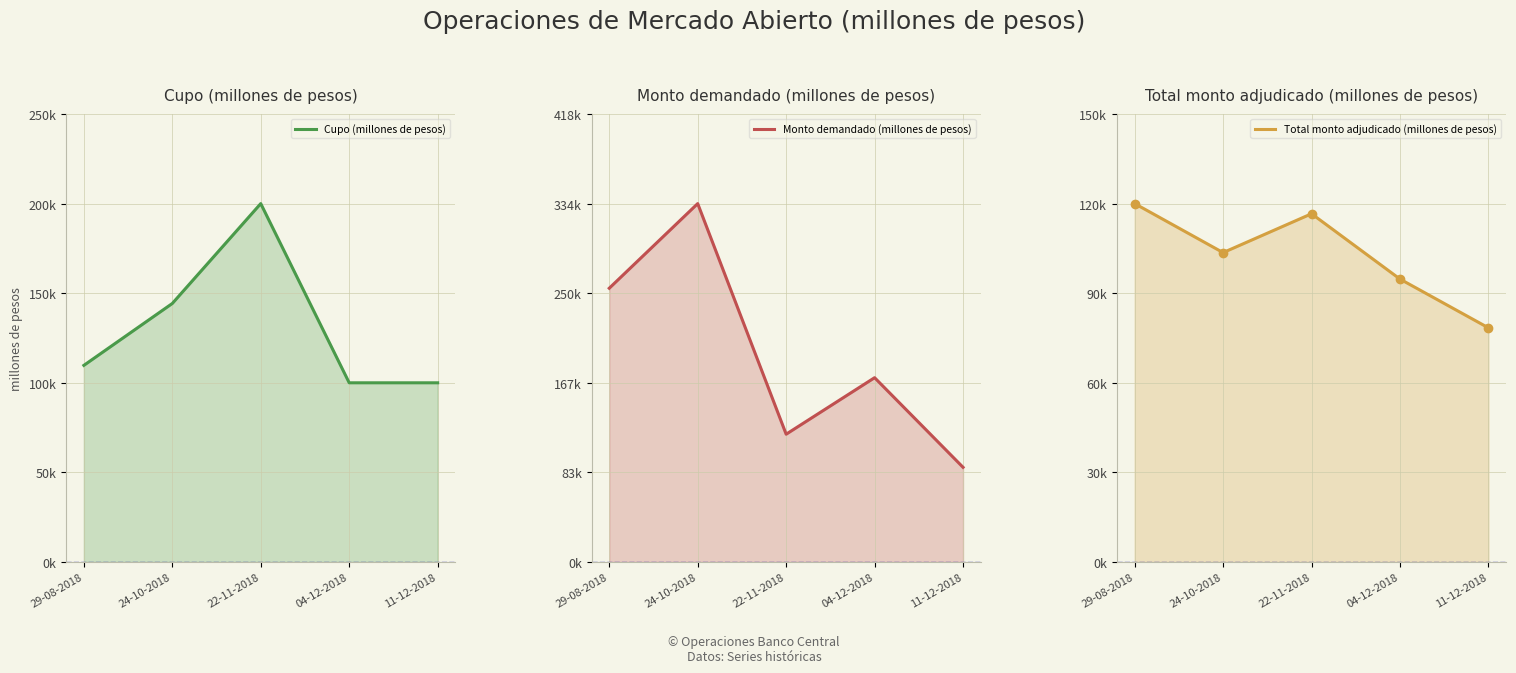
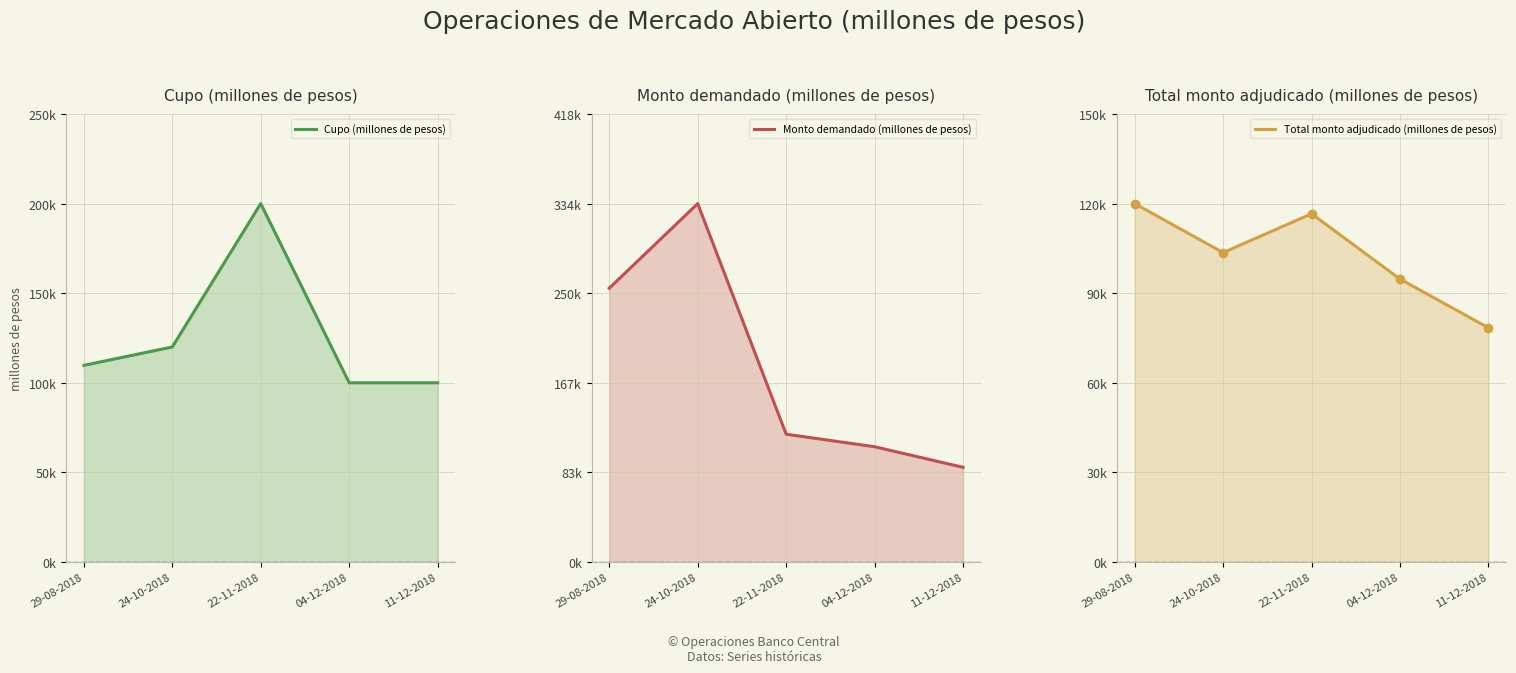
Cupo (millones de pesos), 24-10-2018: 144000 -> 120000
Monto demandado (millones de pesos), 04-12-2018: 172000 -> 108000
